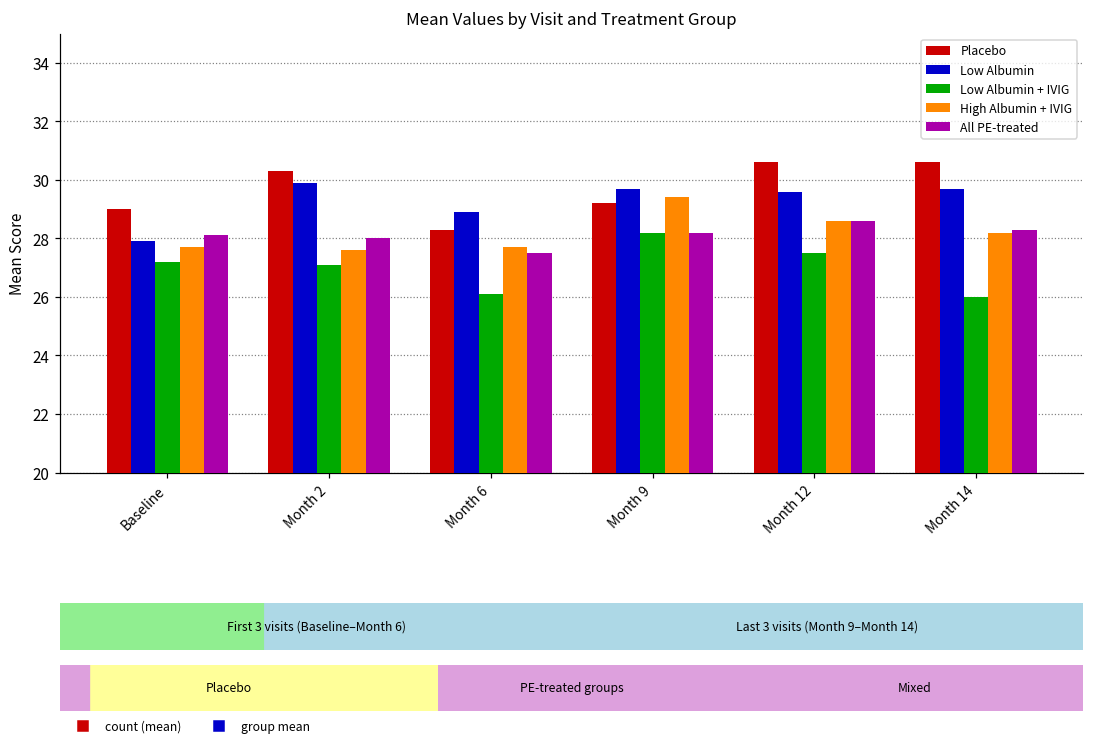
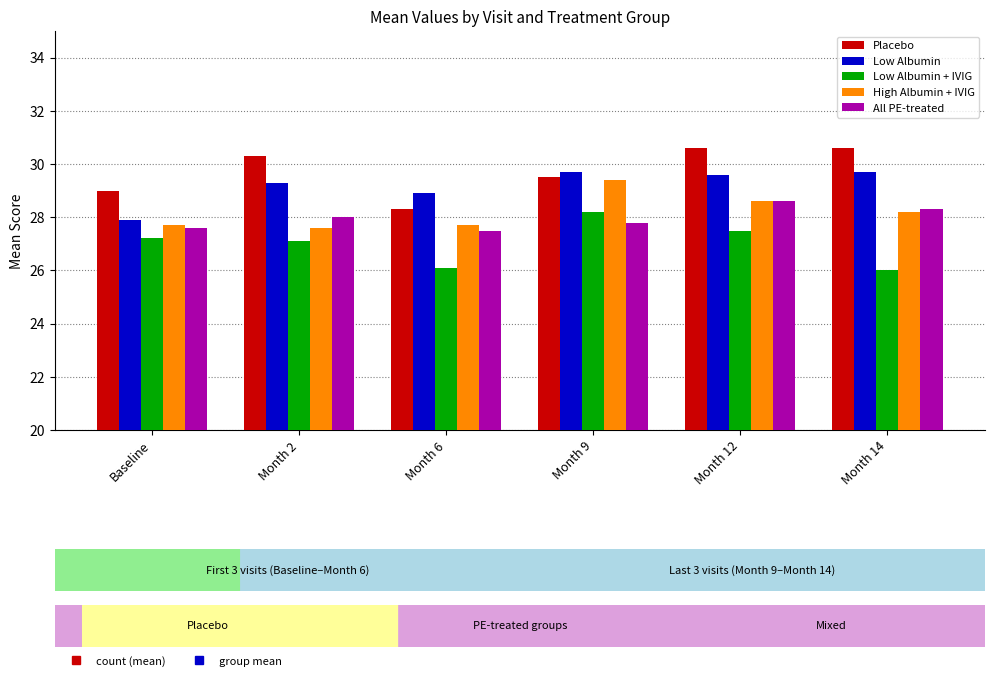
All PE-treated, Baseline: 28.1 -> 27.6
Low Albumin, Month 2: 29.9 -> 29.3
Placebo, Month 9: 29.2 -> 29.5
All PE-treated, Month 9: 28.2 -> 27.8
